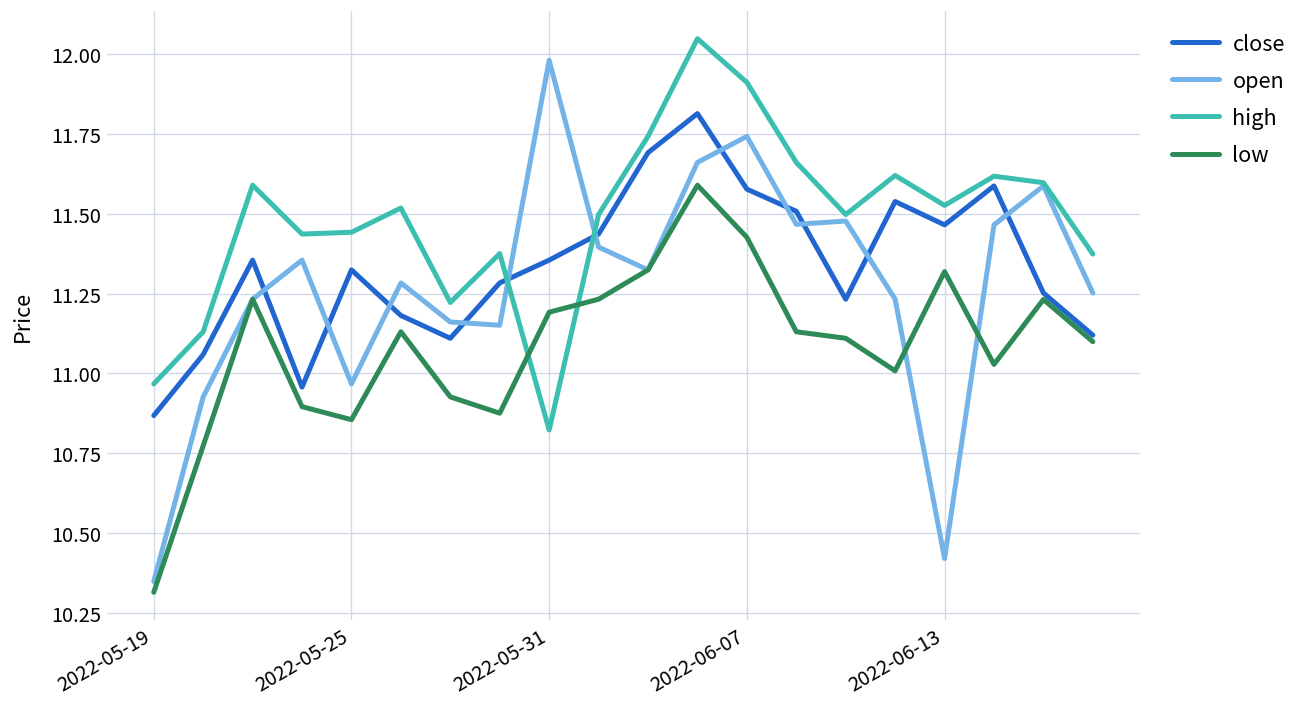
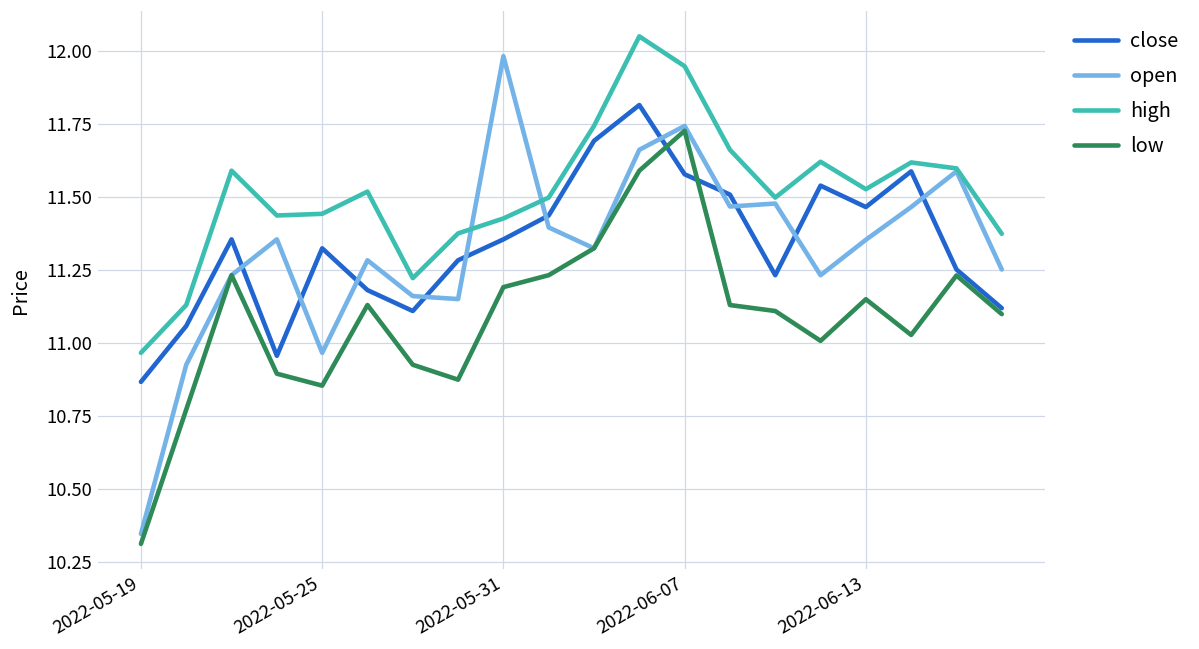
high, 2022-05-31: 10.82 -> 11.43
high, 2022-06-07: 11.91 -> 11.95
low, 2022-06-07: 11.43 -> 11.73
open, 2022-06-13: 10.42 -> 11.35
low, 2022-06-13: 11.32 -> 11.15
